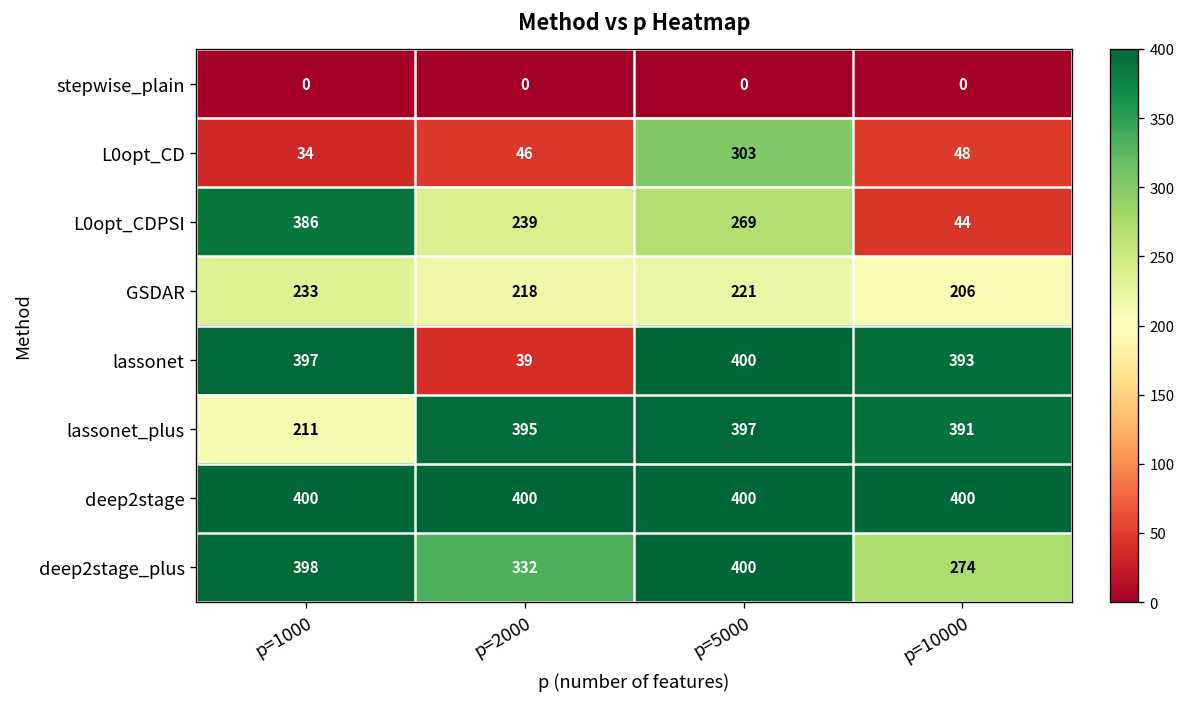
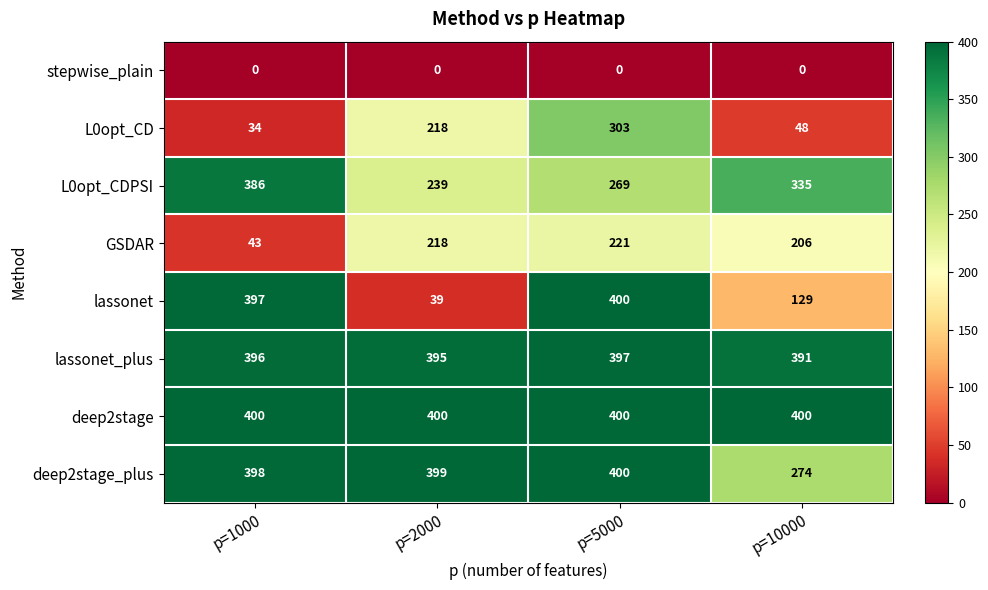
L0opt_CD, p=2000: 46 -> 218
L0opt_CDPSI, p=10000: 44 -> 335
GSDAR, p=1000: 233 -> 43
lassonet, p=10000: 393 -> 129
lassonet_plus, p=1000: 211 -> 396
deep2stage_plus, p=2000: 332 -> 399
